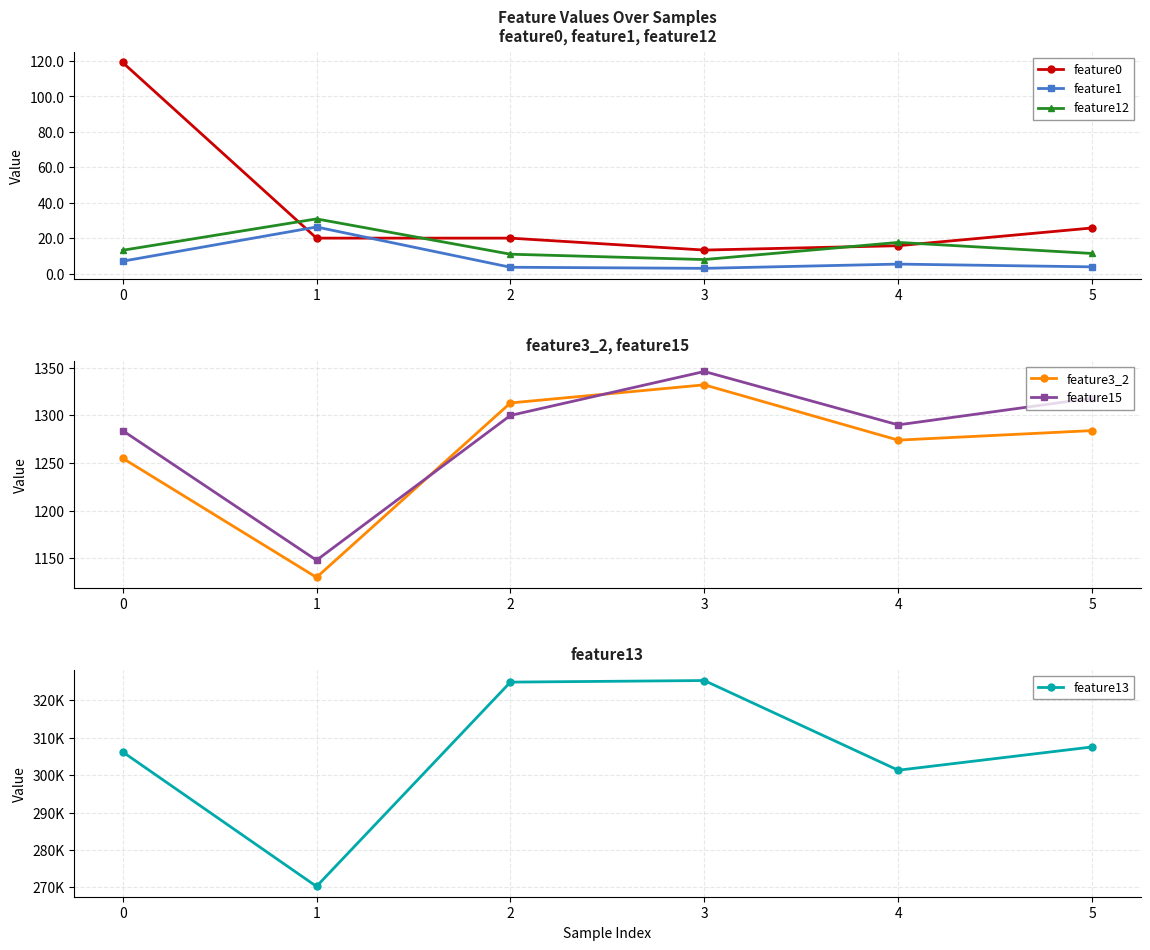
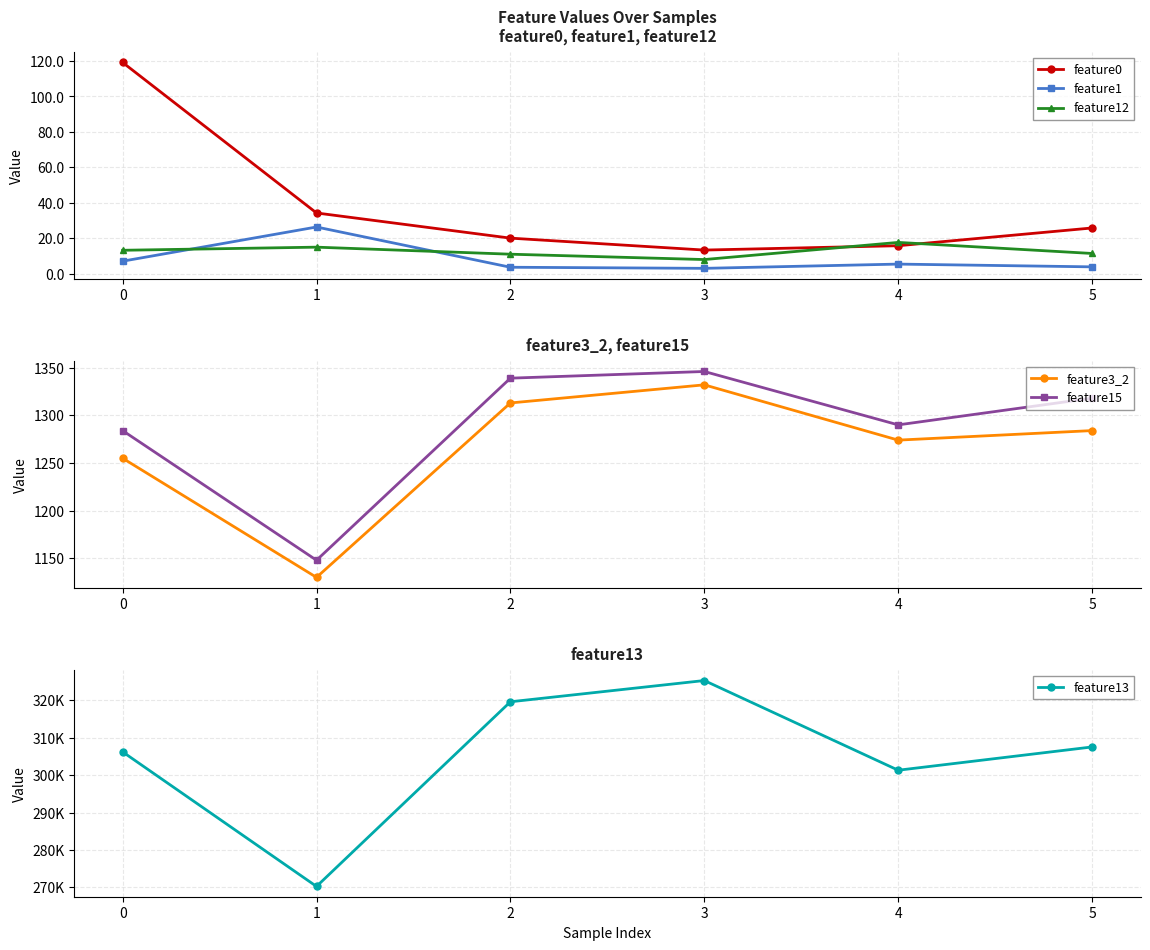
Feature Values Over Samples feature0, feature1, feature12, feature0, 1: 20 -> 34
Feature Values Over Samples feature0, feature1, feature12, feature12, 1: 31 -> 15
feature3_2, feature15, feature15, 2: 1300 -> 1340
feature13, 2: 325000 -> 320000
